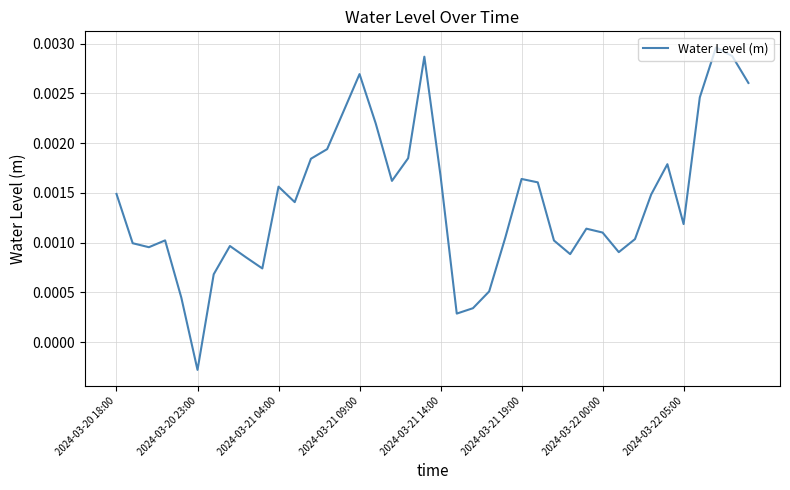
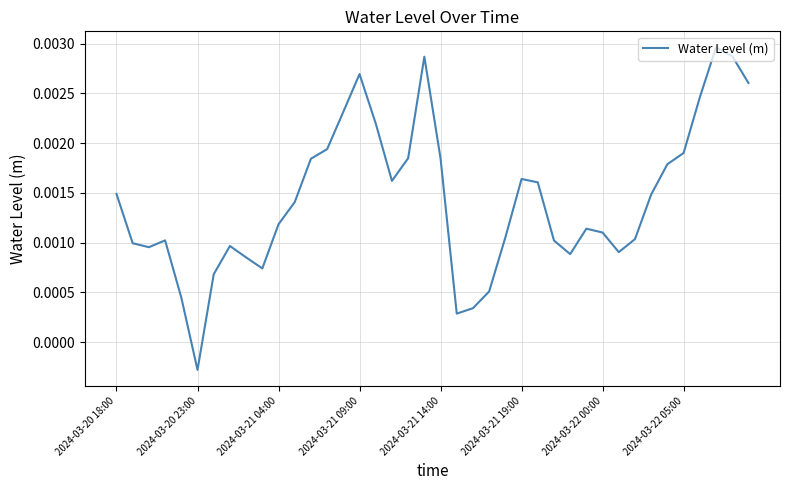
2024-03-21 04:00: 0.0016 -> 0.0012
2024-03-21 14:00: 0.0017 -> 0.0018
2024-03-22 05:00: 0.0012 -> 0.0019
